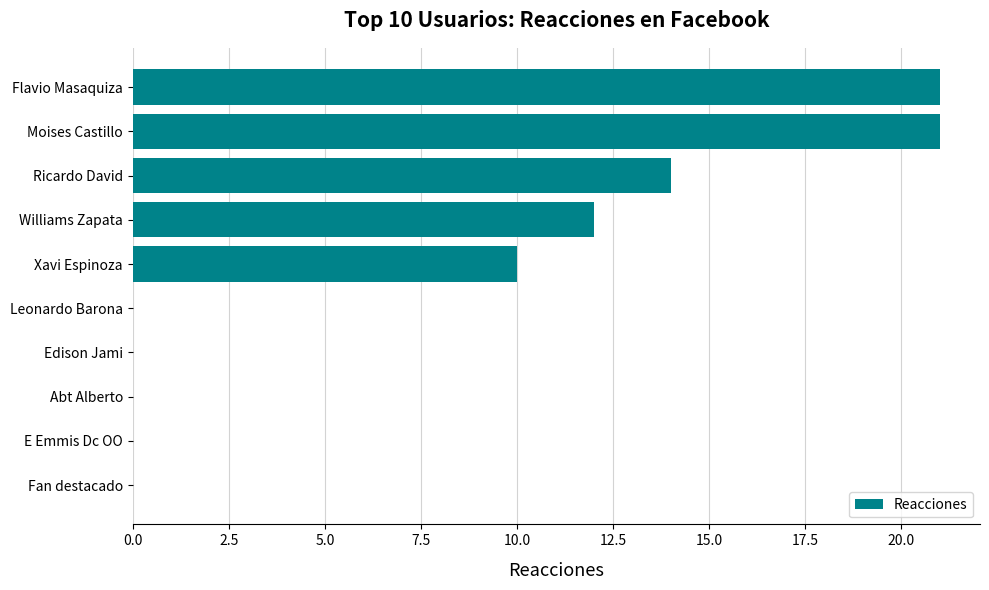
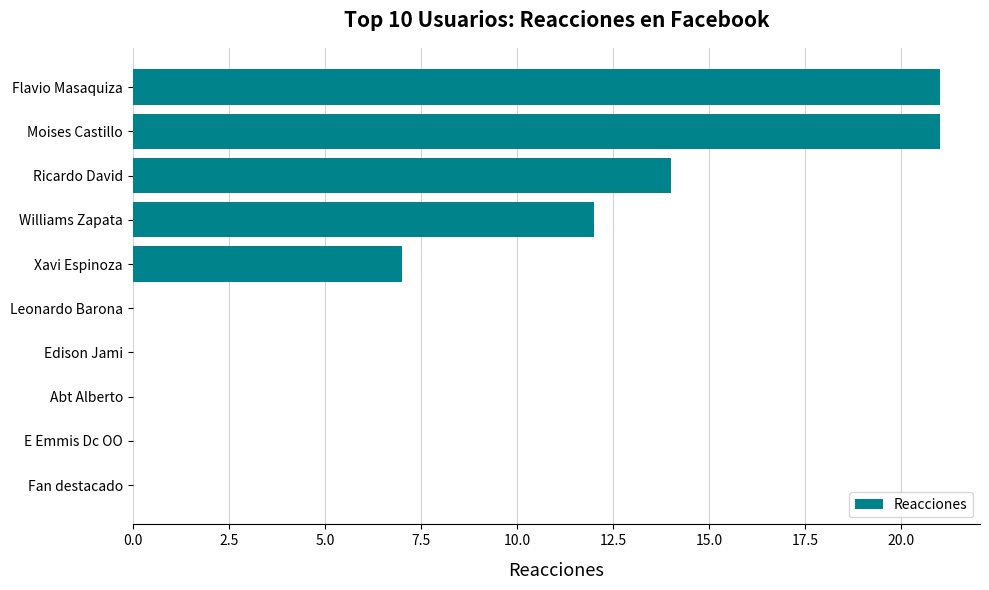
Xavi Espinoza: 10 -> 7
